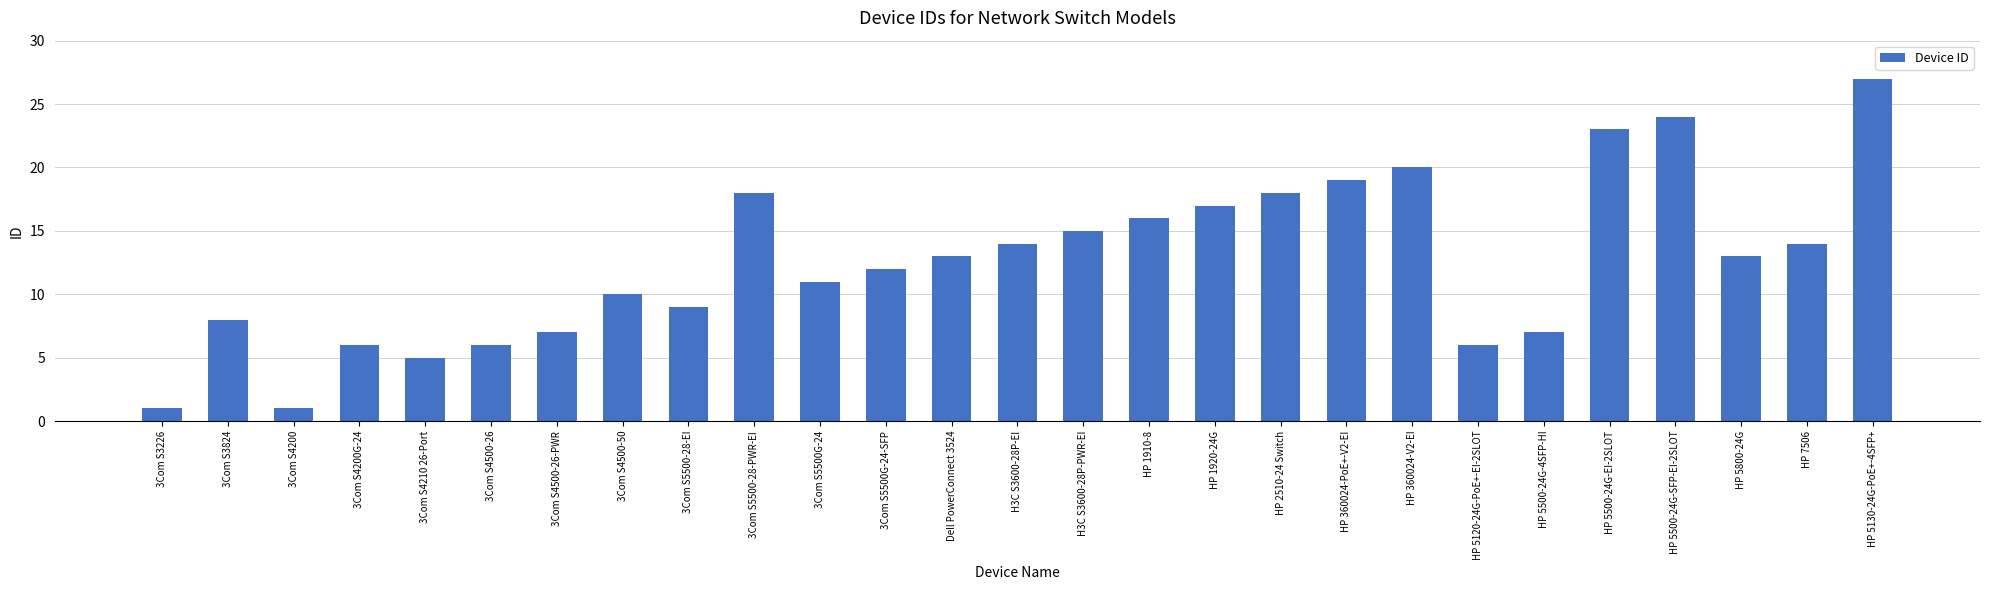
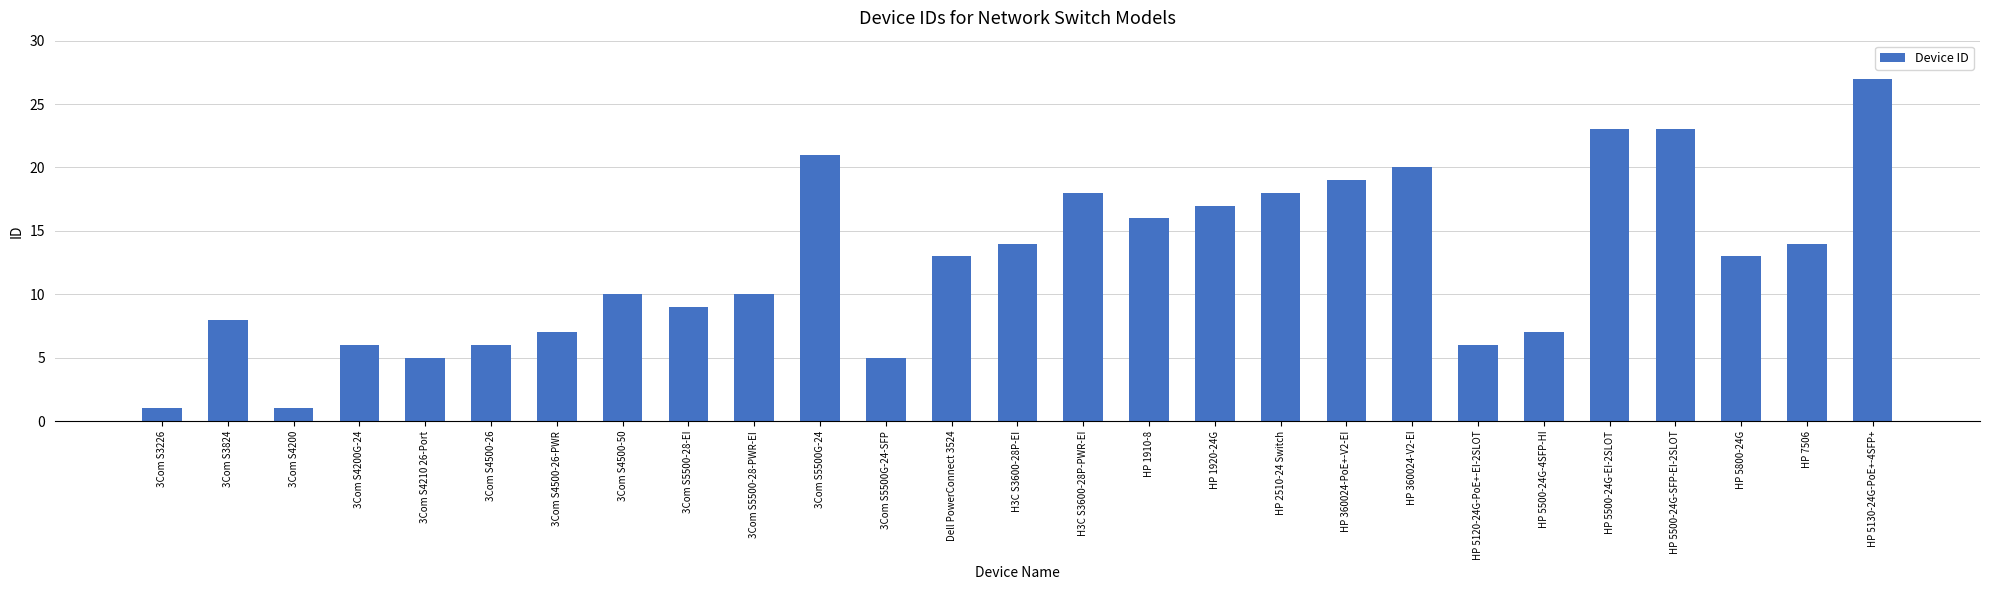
3Com S5500-28-PWR-EI: 18 -> 10
3Com S5500G-24: 11 -> 21
3Com S5500G-24-SFP: 12 -> 5
H3C S3600-28P-PWR-EI: 15 -> 18
HP 5500-24G-SFP-EI-2SLOT: 24 -> 23
